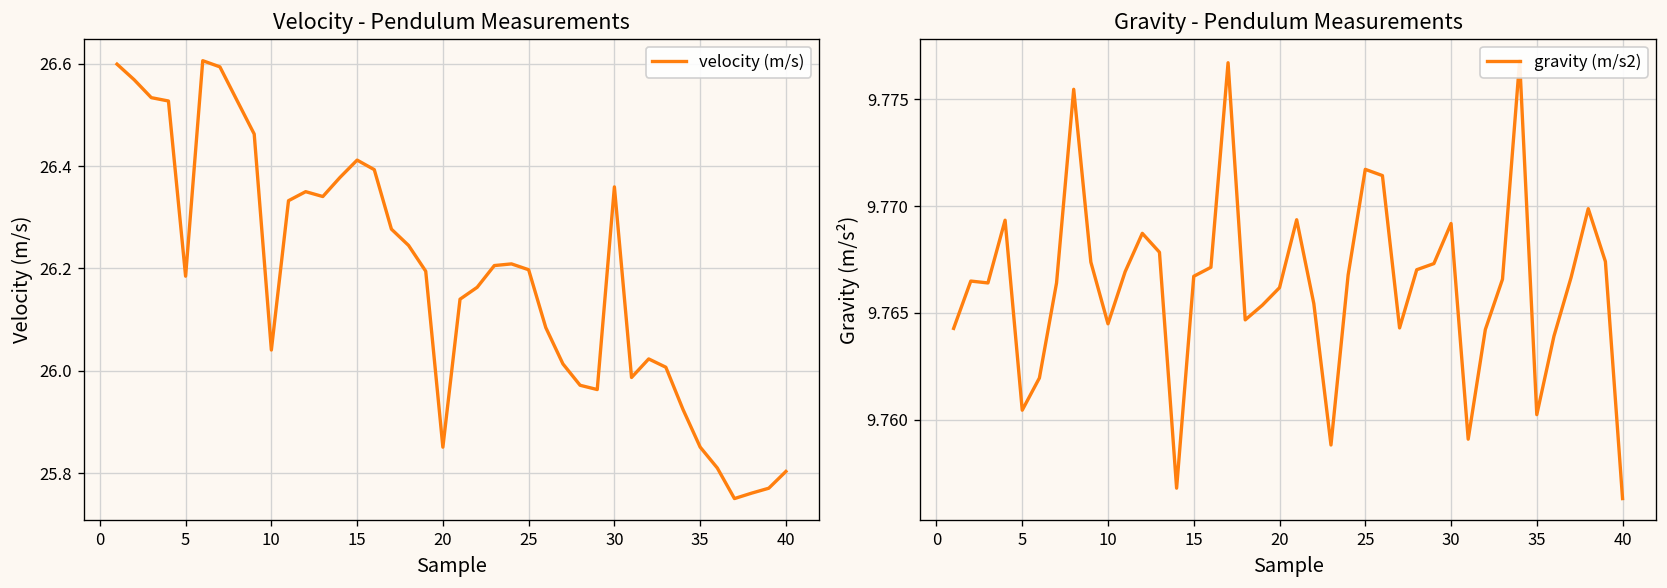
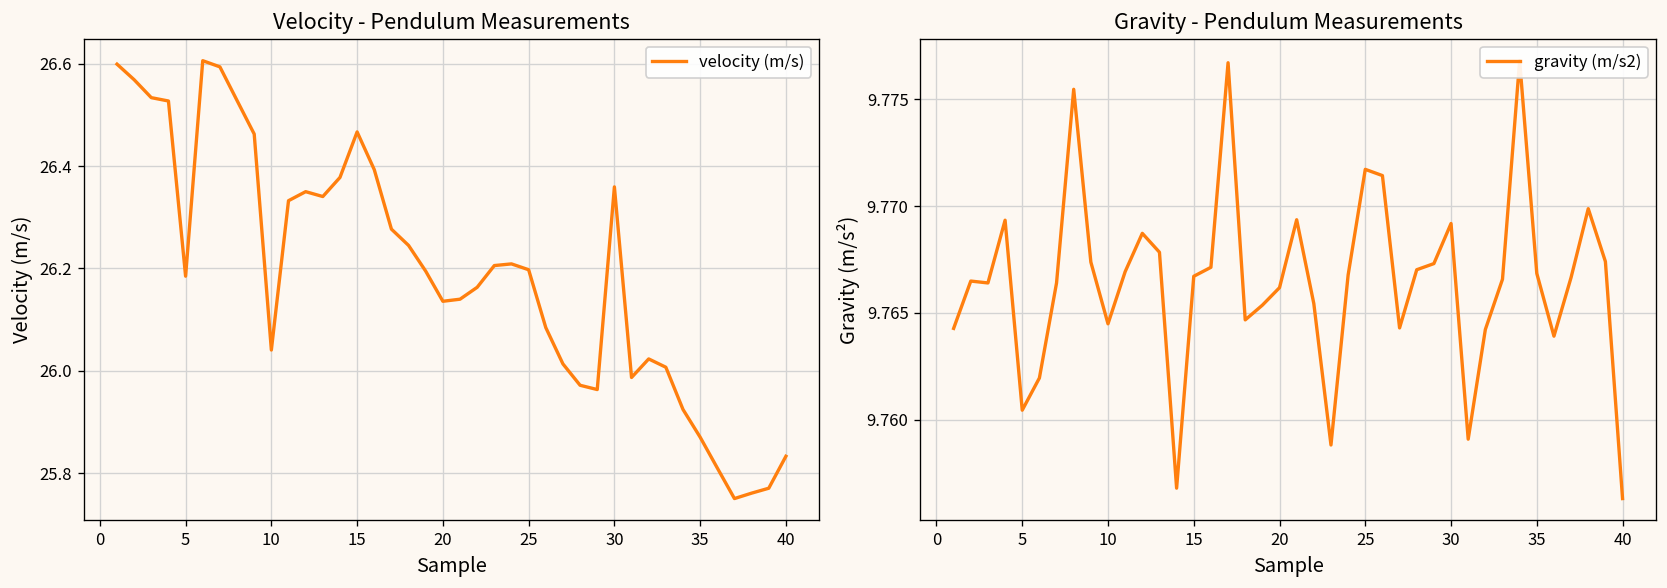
Velocity - Pendulum Measurements, 15: 26.41 -> 26.47
Velocity - Pendulum Measurements, 20: 25.85 -> 26.14
Velocity - Pendulum Measurements, 35: 25.85 -> 25.87
Velocity - Pendulum Measurements, 40: 25.80 -> 25.83
Gravity - Pendulum Measurements, 35: 9.7602 -> 9.7668
